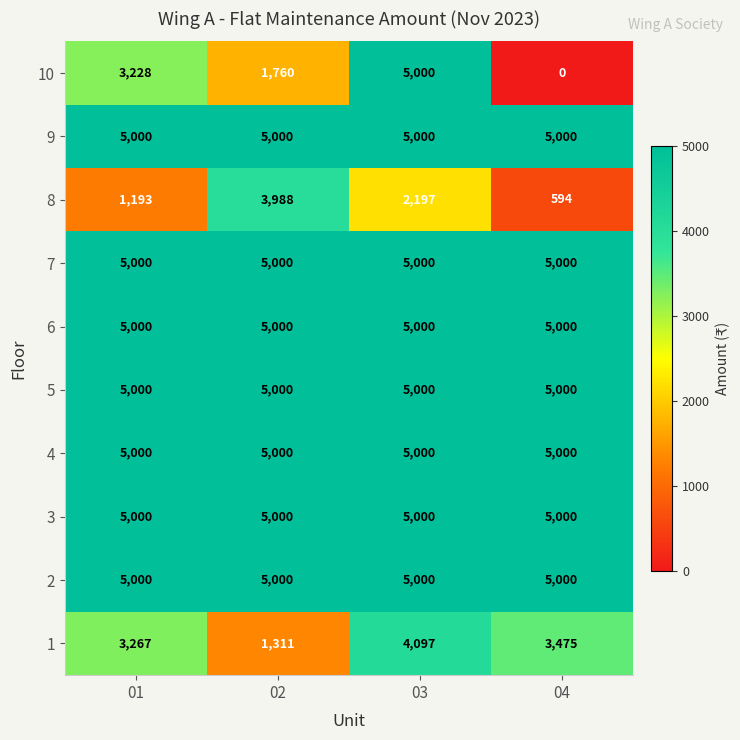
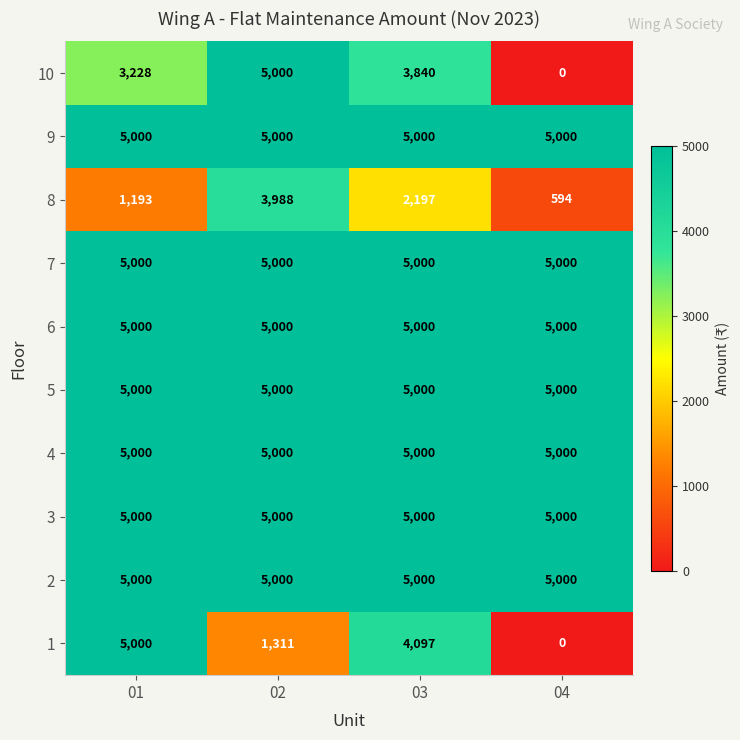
10, 02: 1,760 -> 5,000
10, 03: 5,000 -> 3,840
1, 01: 3,267 -> 5,000
1, 04: 3,475 -> 0
